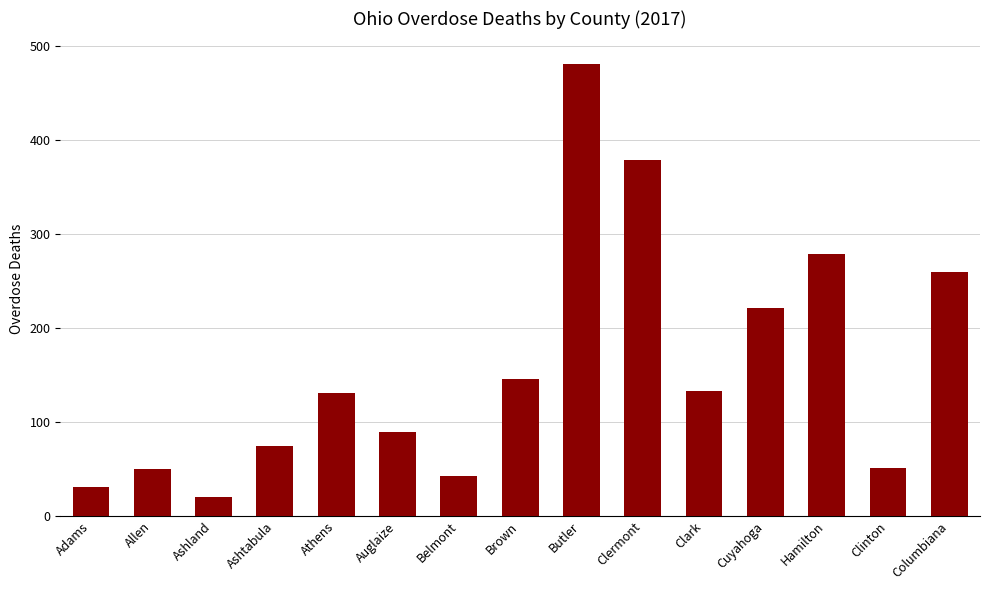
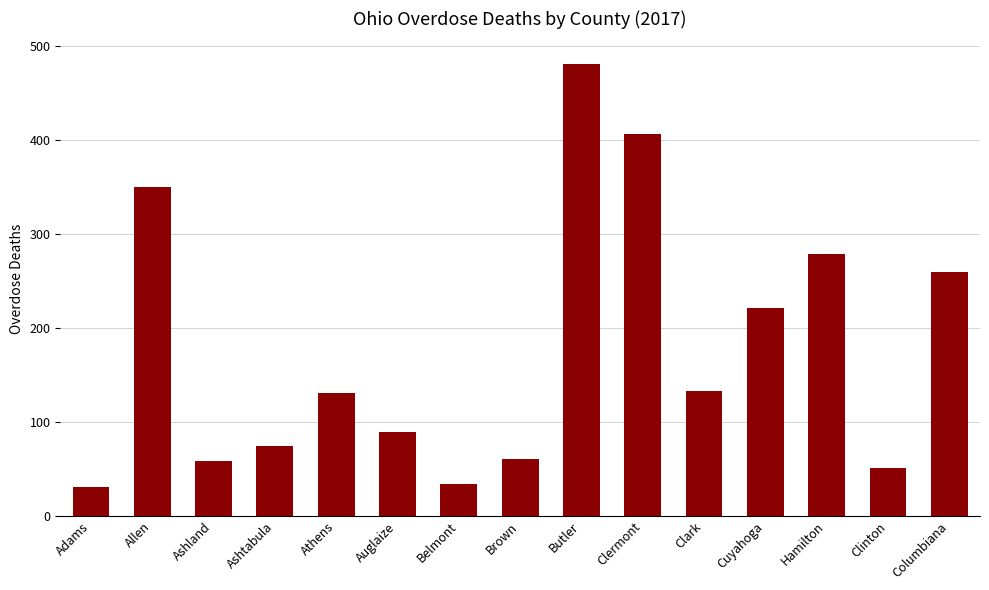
Allen: 50 -> 350
Ashland: 20 -> 60
Belmont: 40 -> 30
Brown: 150 -> 60
Clermont: 380 -> 410
